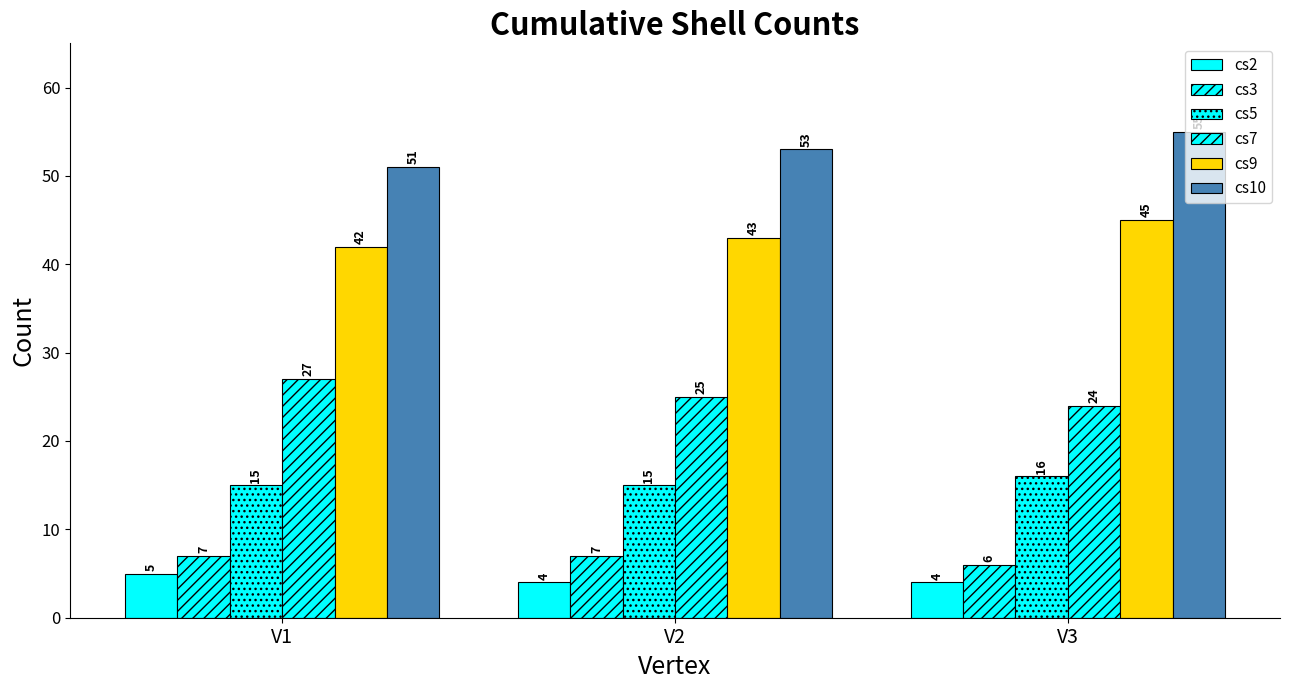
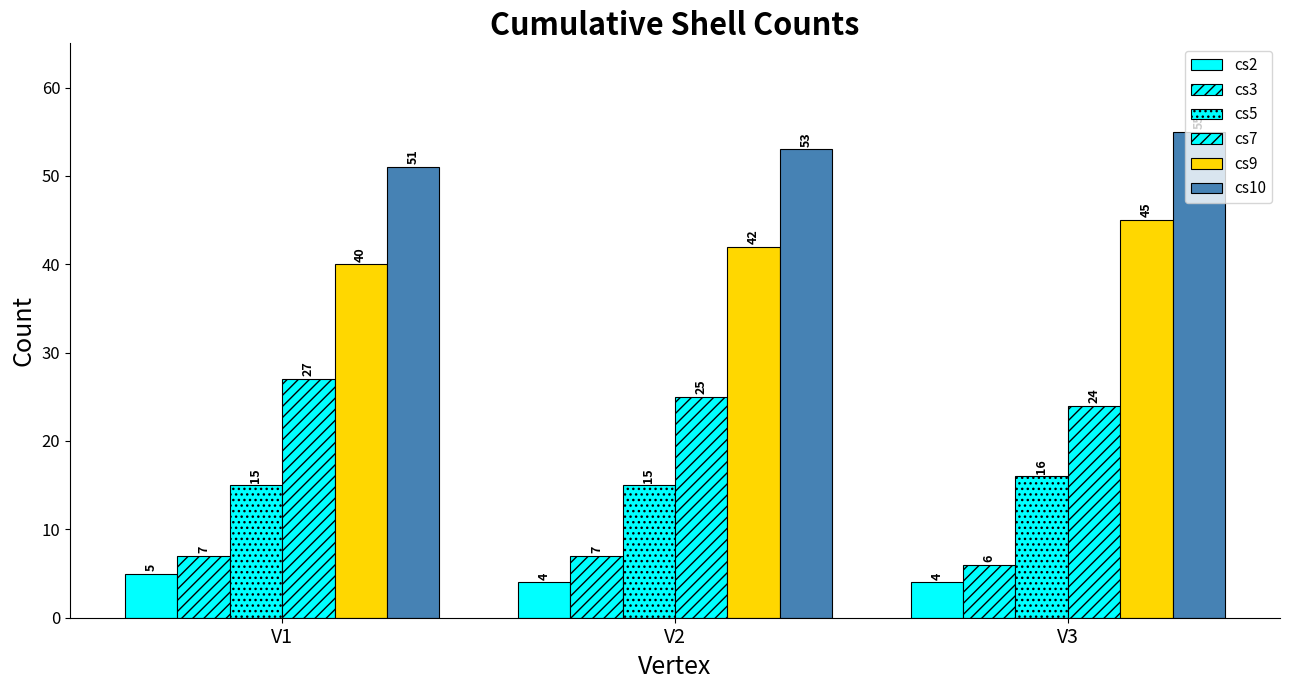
cs9, V1: 42 -> 40
cs9, V2: 43 -> 42
